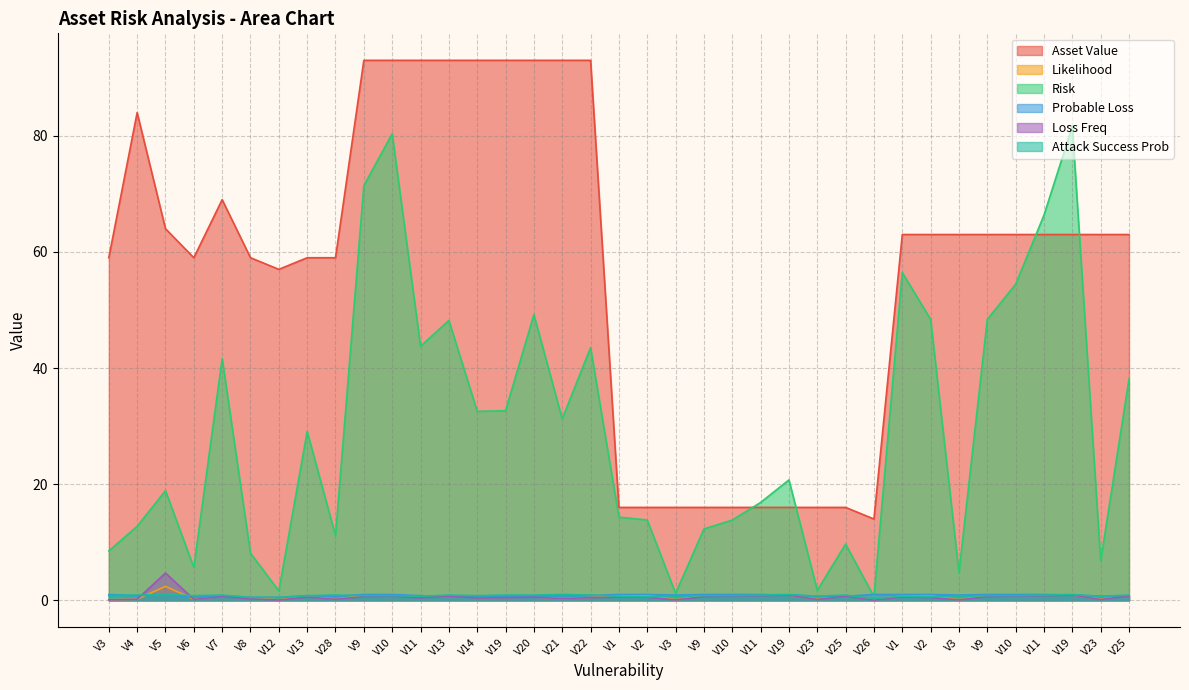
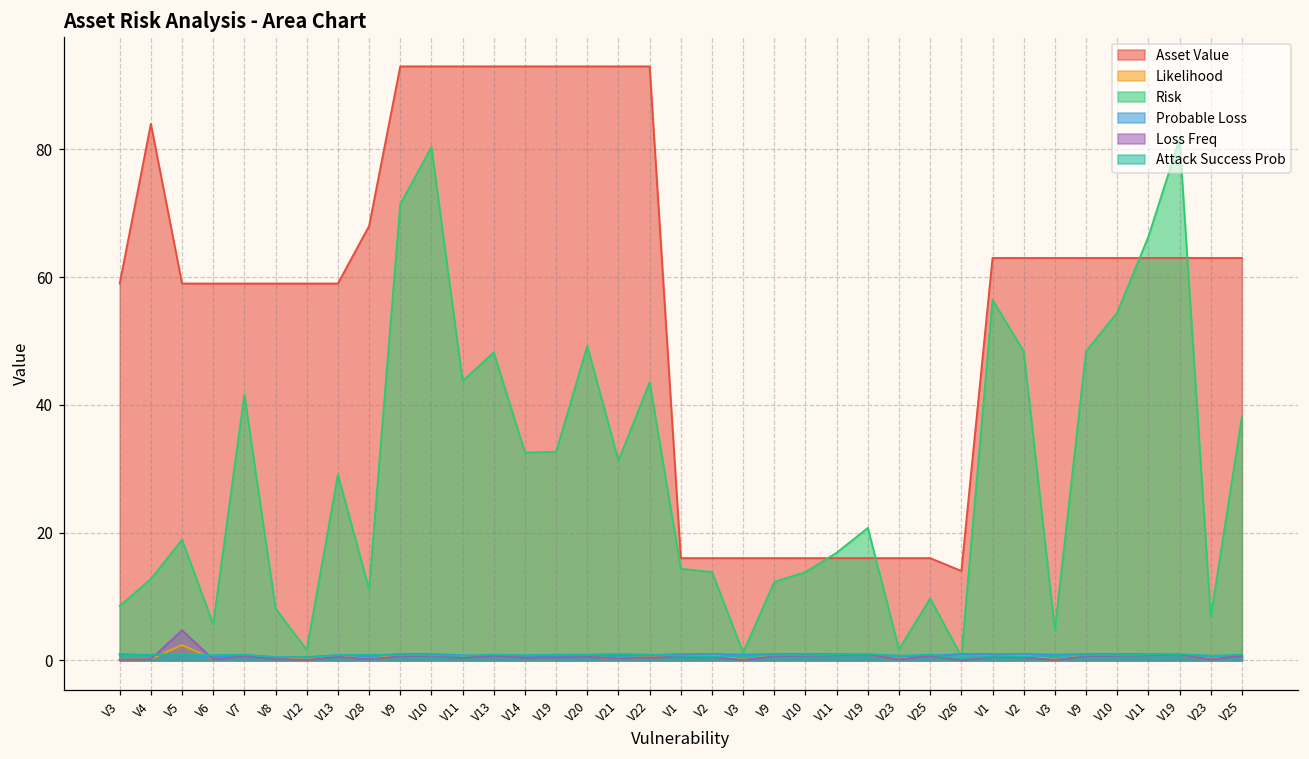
Asset Value, V5: 64 -> 59
Asset Value, V7: 69 -> 59
Asset Value, V12: 57 -> 59
Asset Value, V28: 59 -> 68
